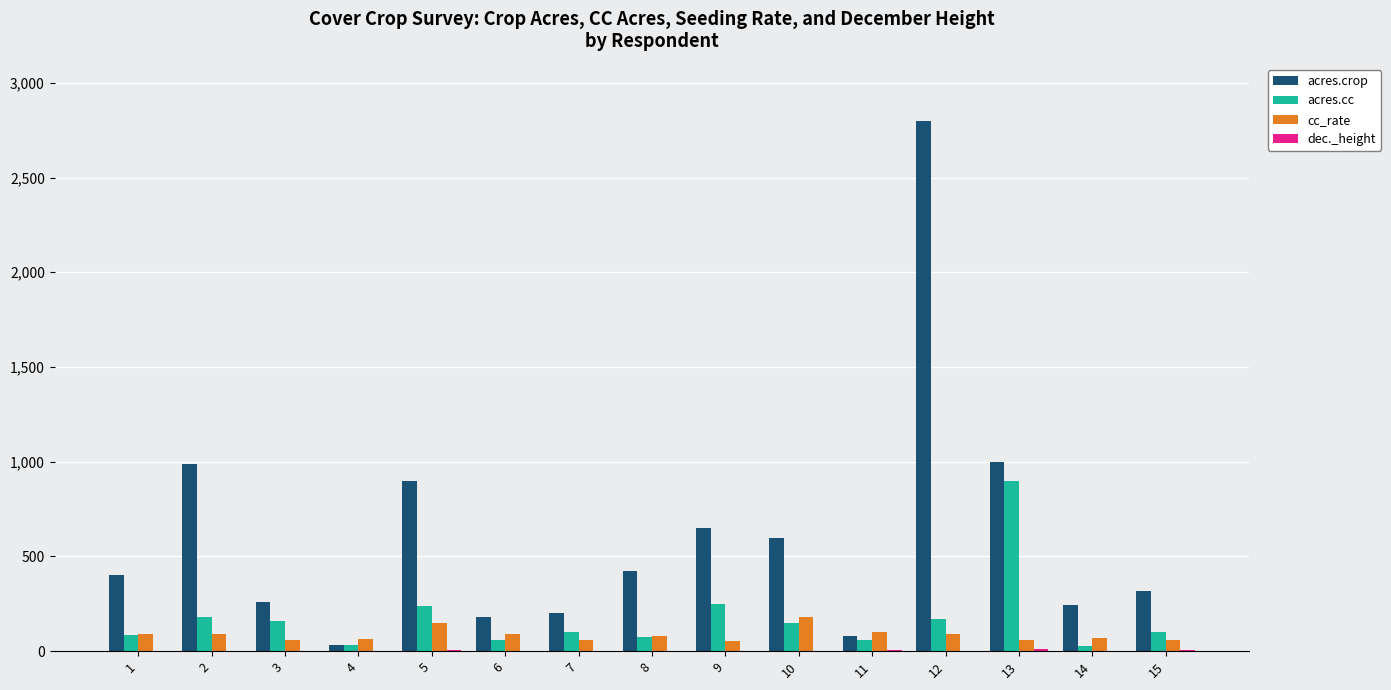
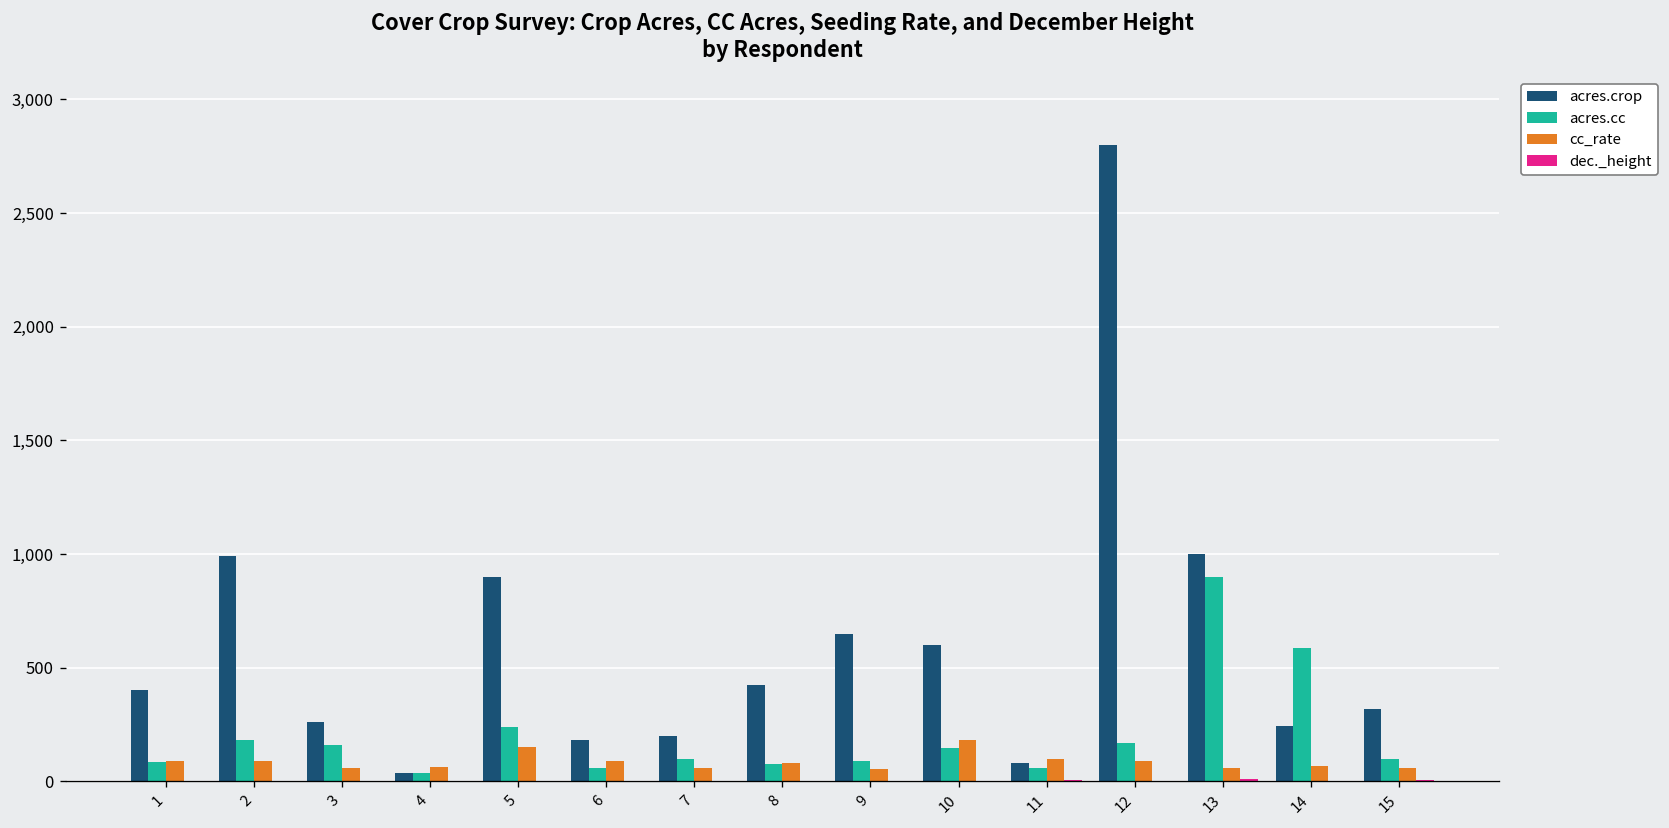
acres.cc, 9: 250 -> 90
acres.cc, 14: 30 -> 590
